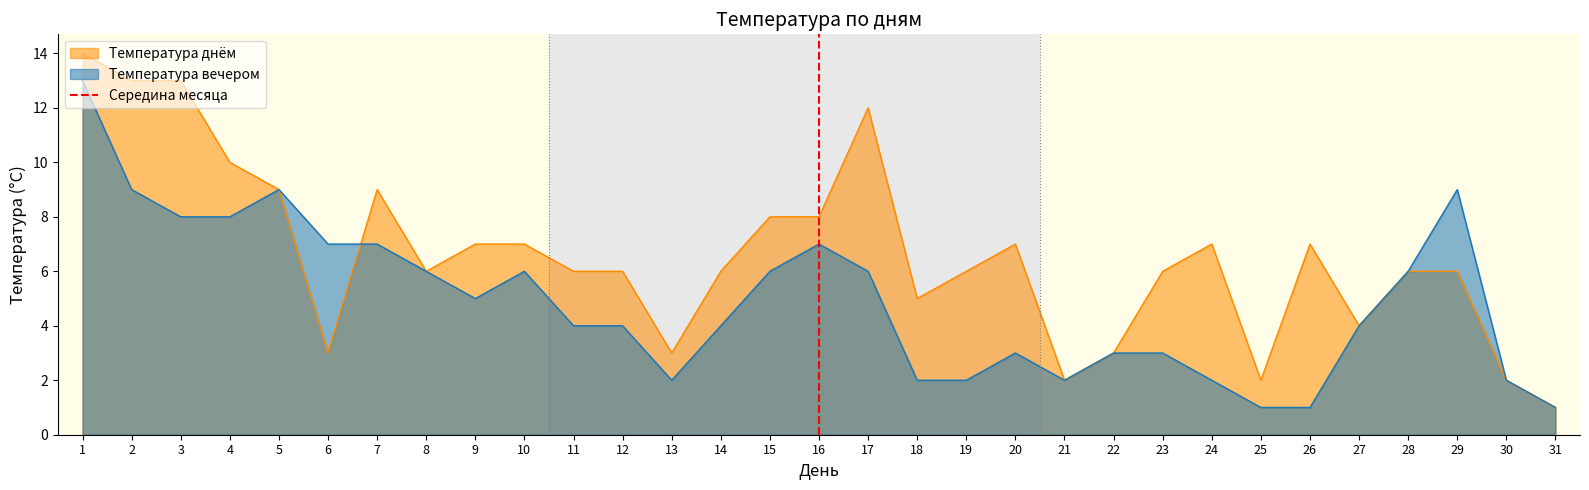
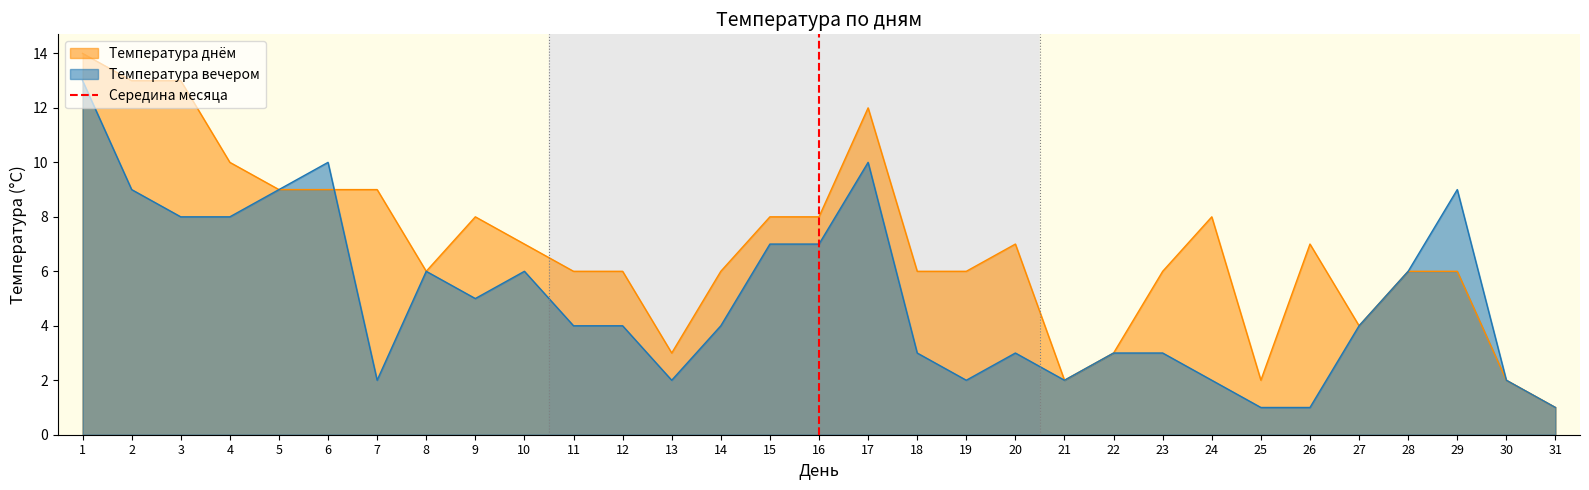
Температура днём, 6: 3 -> 9
Температура вечером, 6: 7 -> 10
Температура вечером, 7: 7 -> 2
Температура днём, 9: 7 -> 8
Температура вечером, 15: 6 -> 7
Температура вечером, 17: 6 -> 10
Температура днём, 18: 5 -> 6
Температура вечером, 18: 2 -> 3
Температура днём, 24: 7 -> 8
